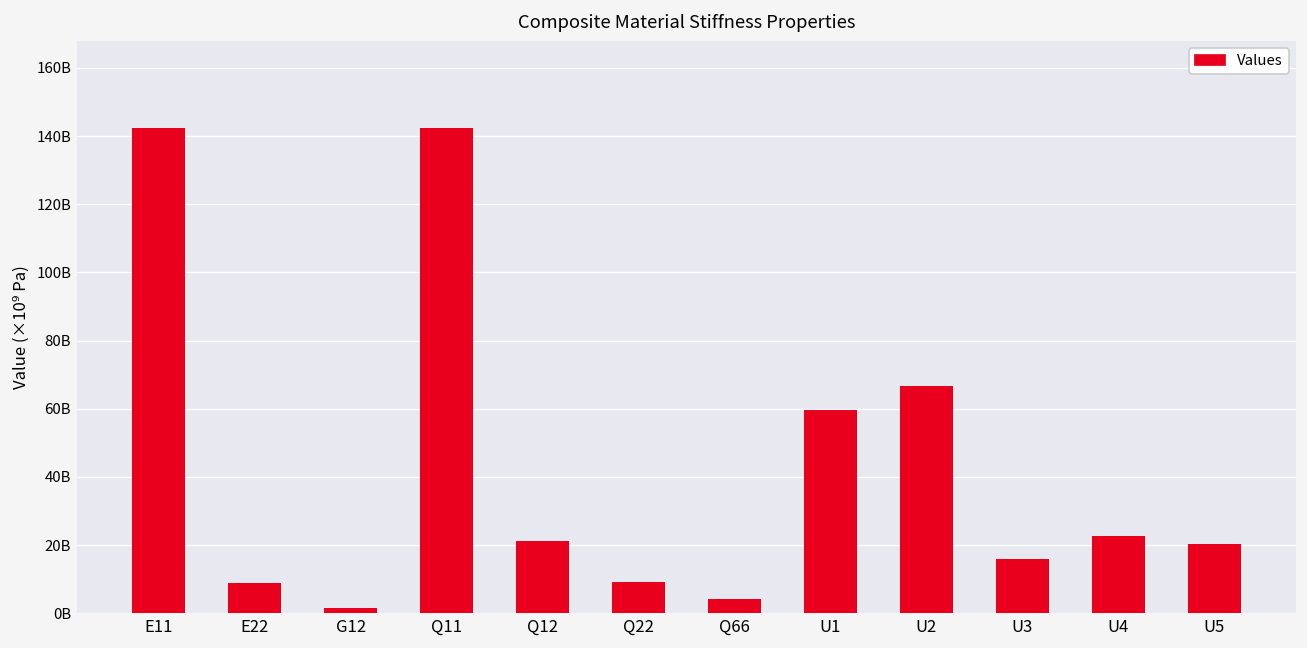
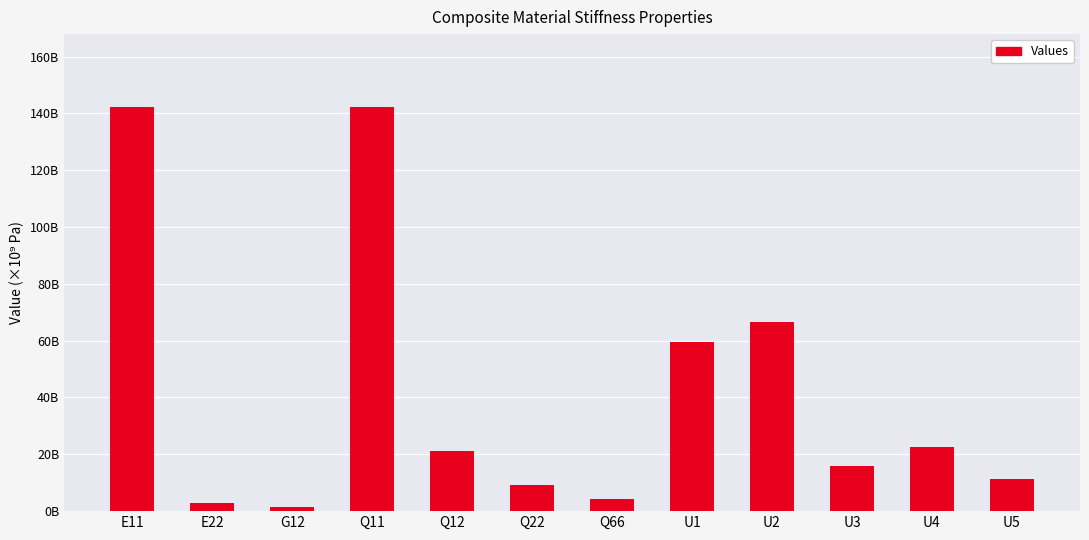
E22: 9000000000 -> 3000000000
U5: 20000000000 -> 11000000000
